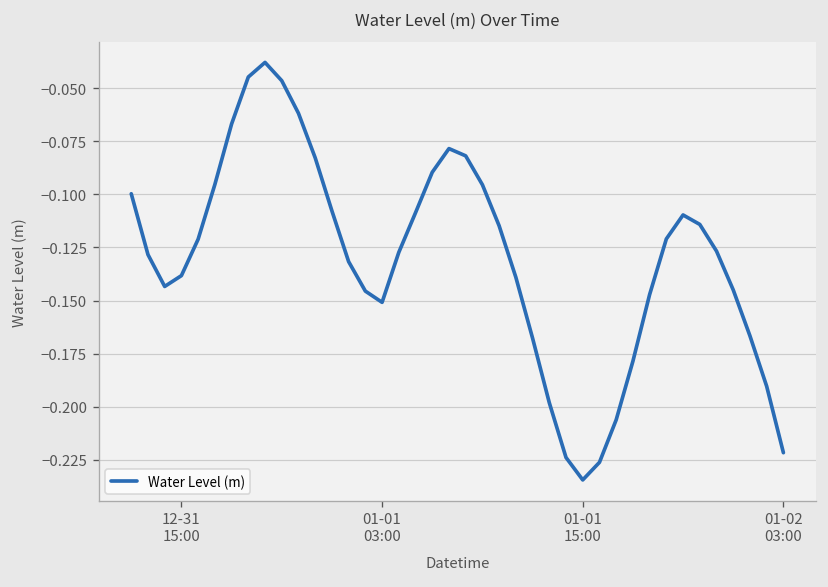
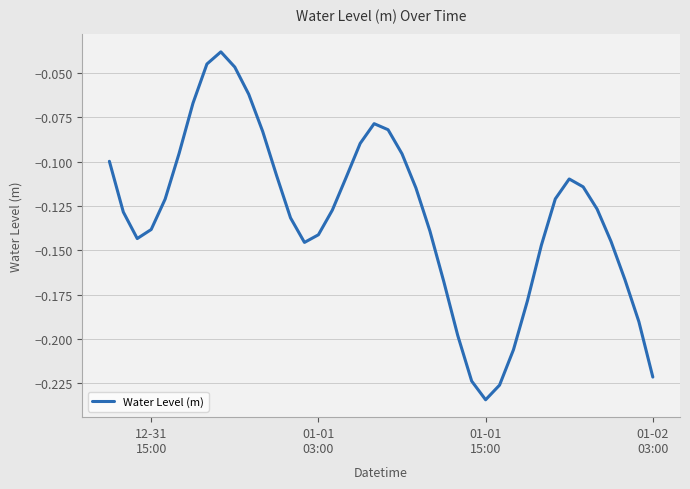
01-01 03:00: -0.151 -> -0.141
